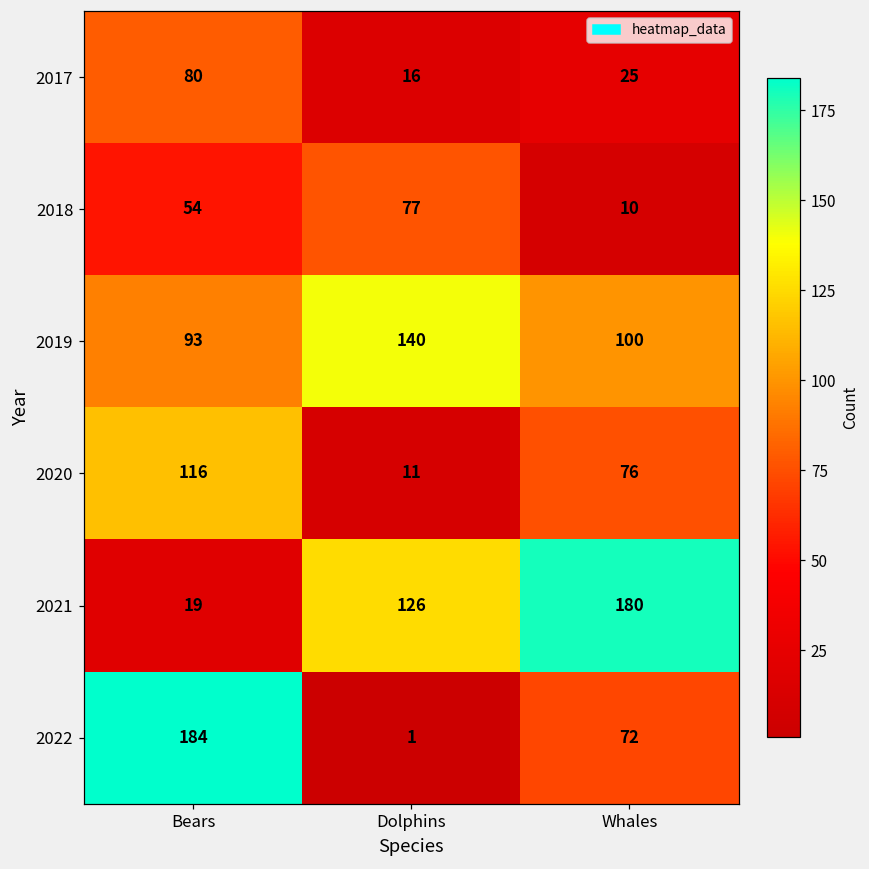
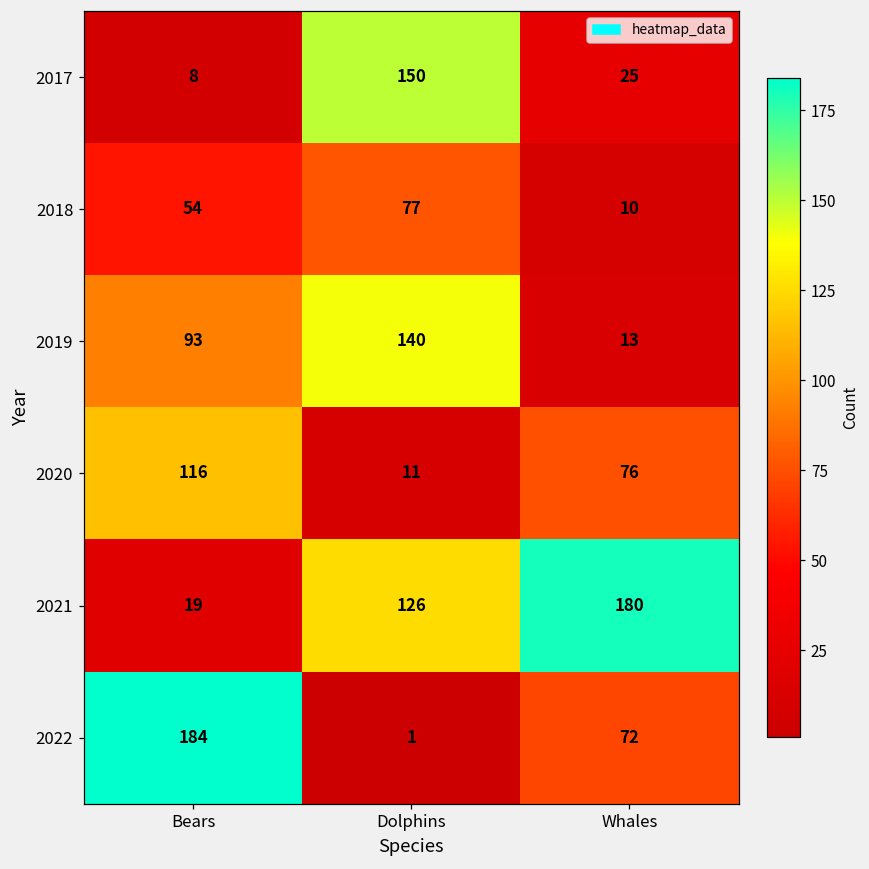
2017, Bears: 80 -> 8
2017, Dolphins: 16 -> 150
2019, Whales: 100 -> 13
